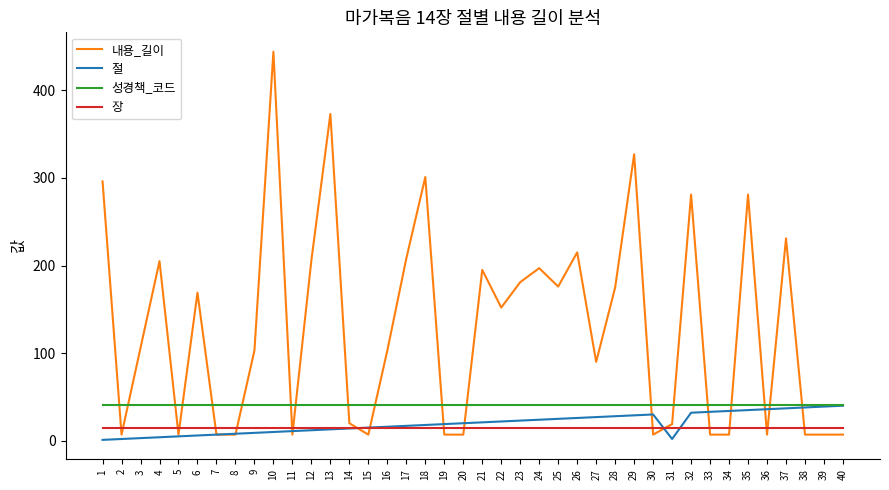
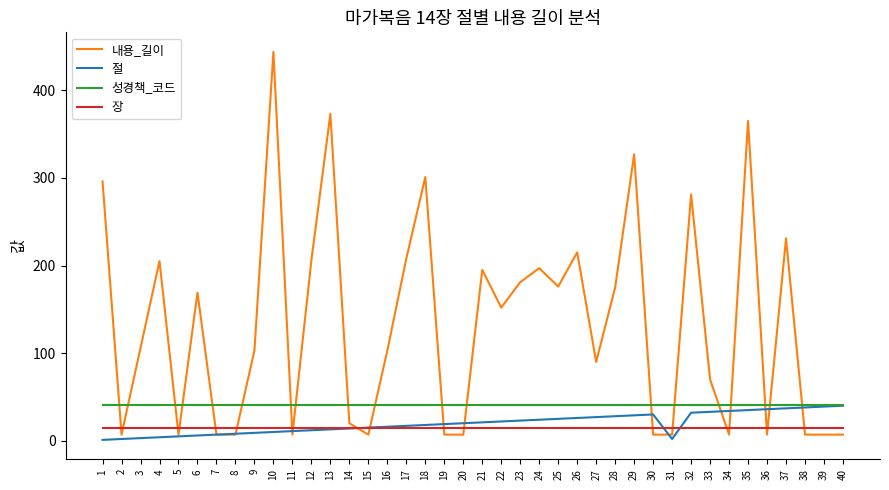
내용_길이, 31: 20 -> 10
내용_길이, 33: 10 -> 70
내용_길이, 35: 280 -> 370
